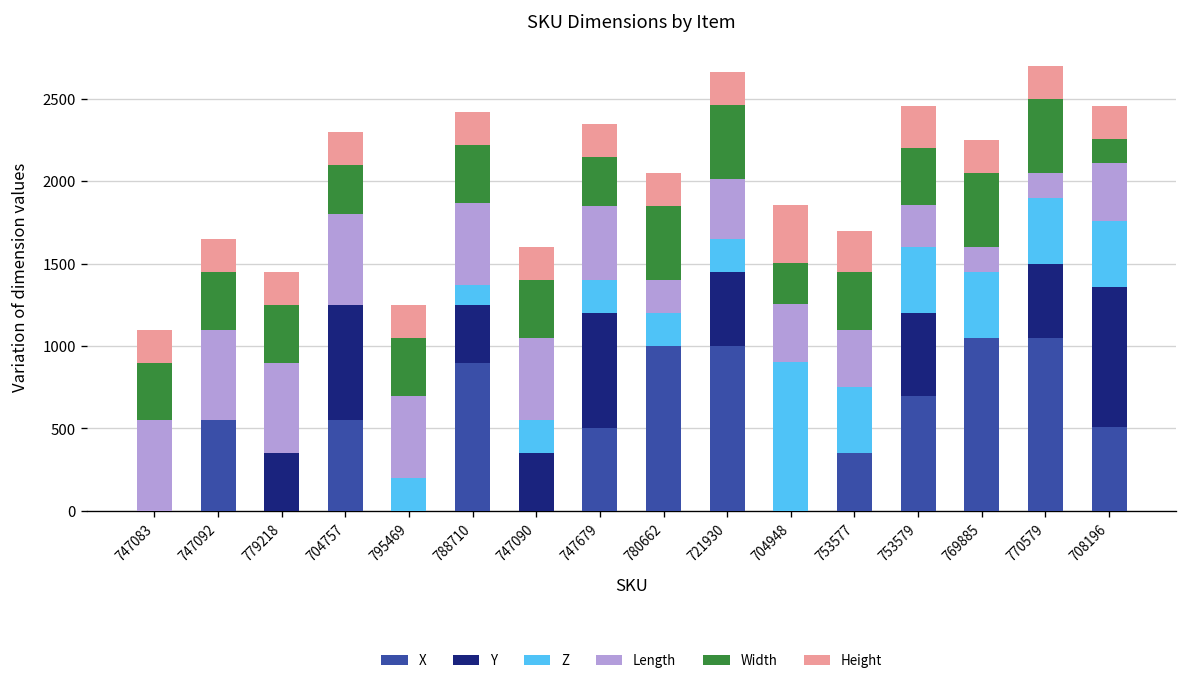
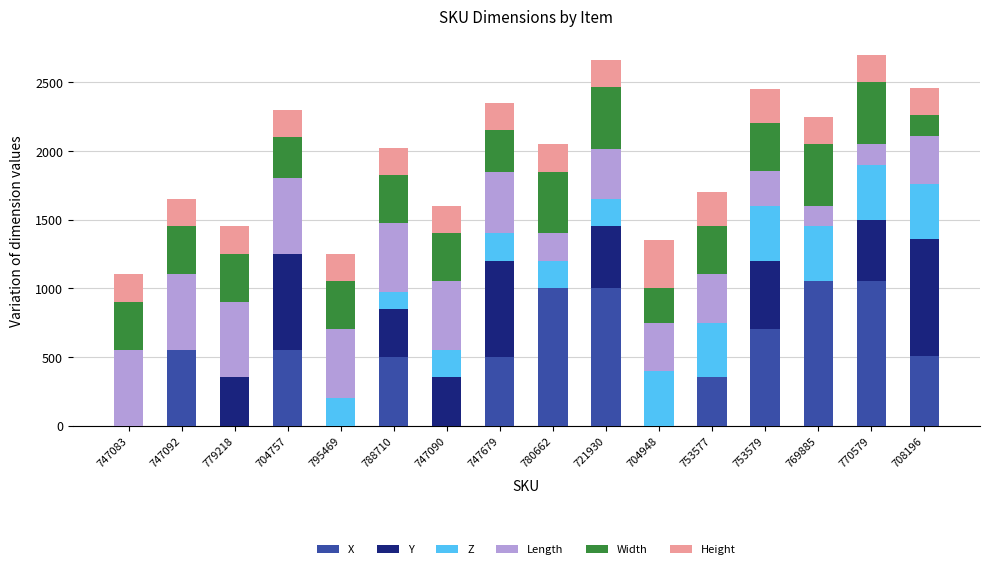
X, 788710: 900 -> 500
Z, 704948: 900 -> 400
